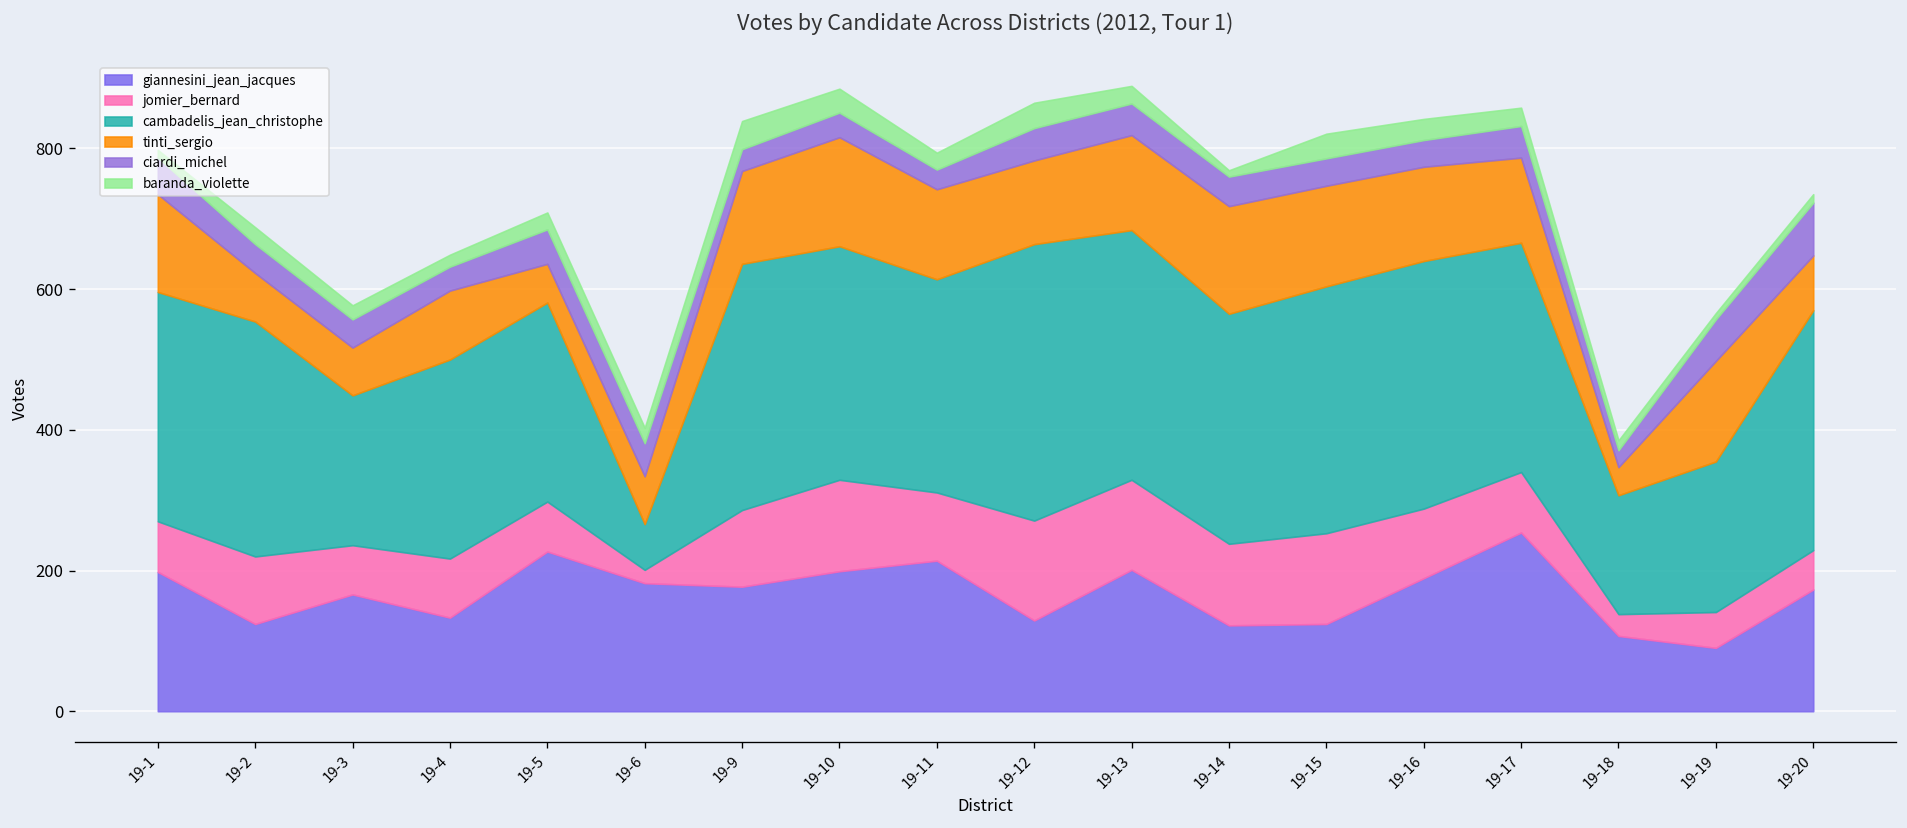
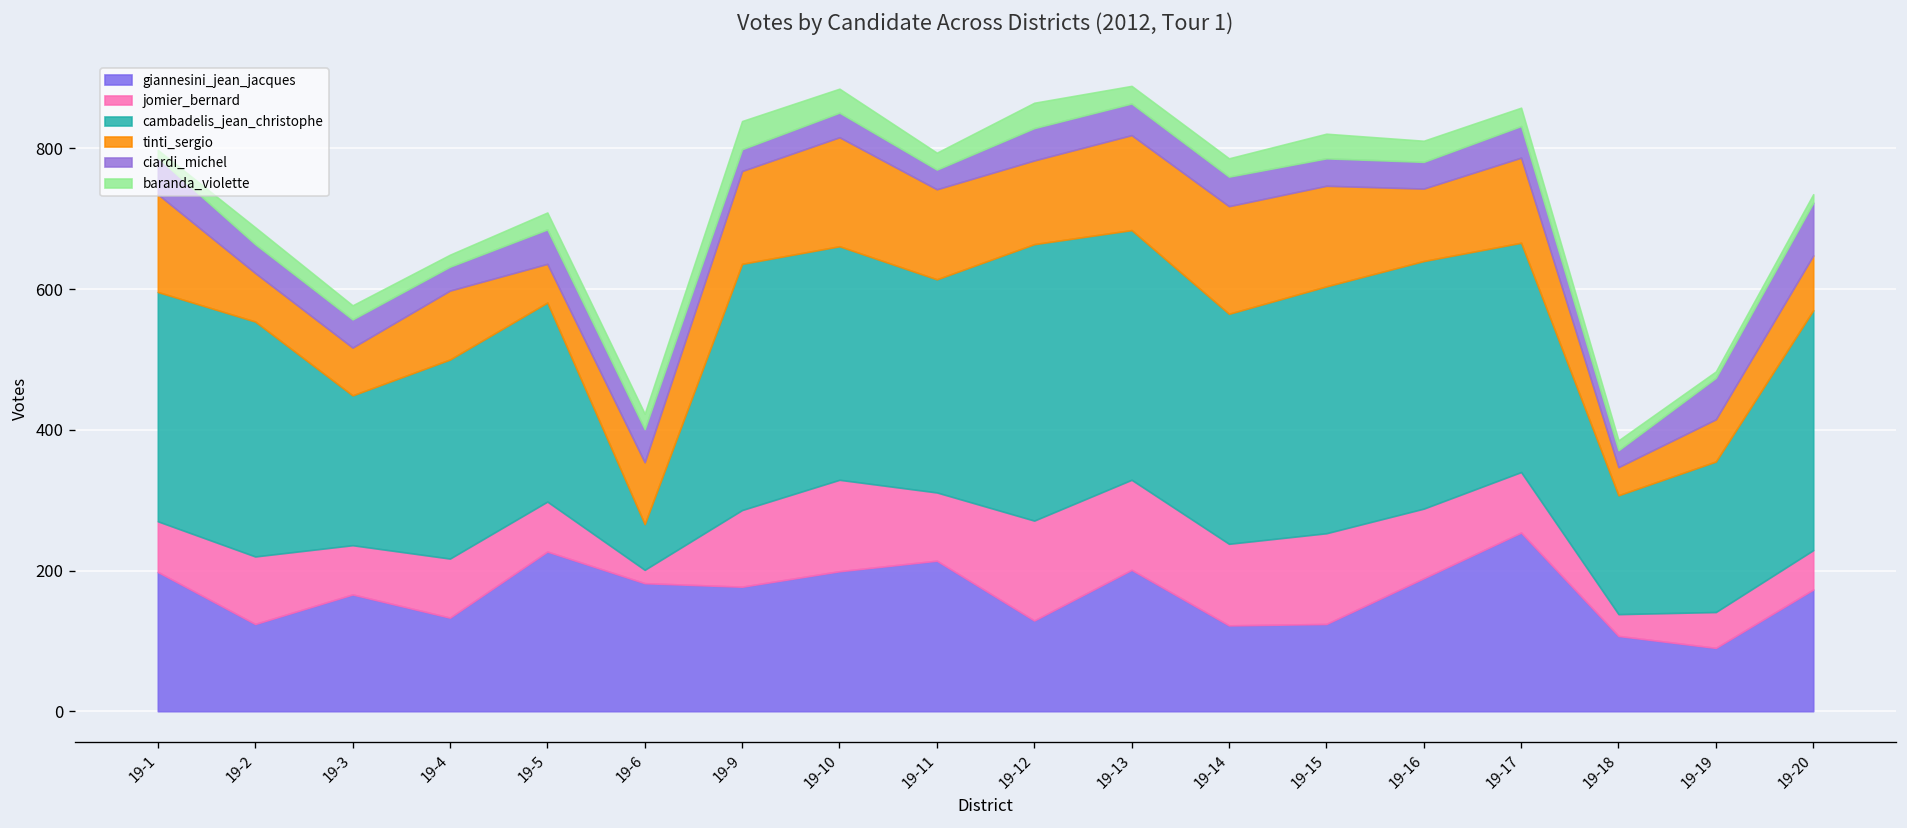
tinti_sergio, 19-6: 70 -> 90
baranda_violette, 19-14: 10 -> 30
tinti_sergio, 19-16: 130 -> 100
tinti_sergio, 19-19: 140 -> 60
